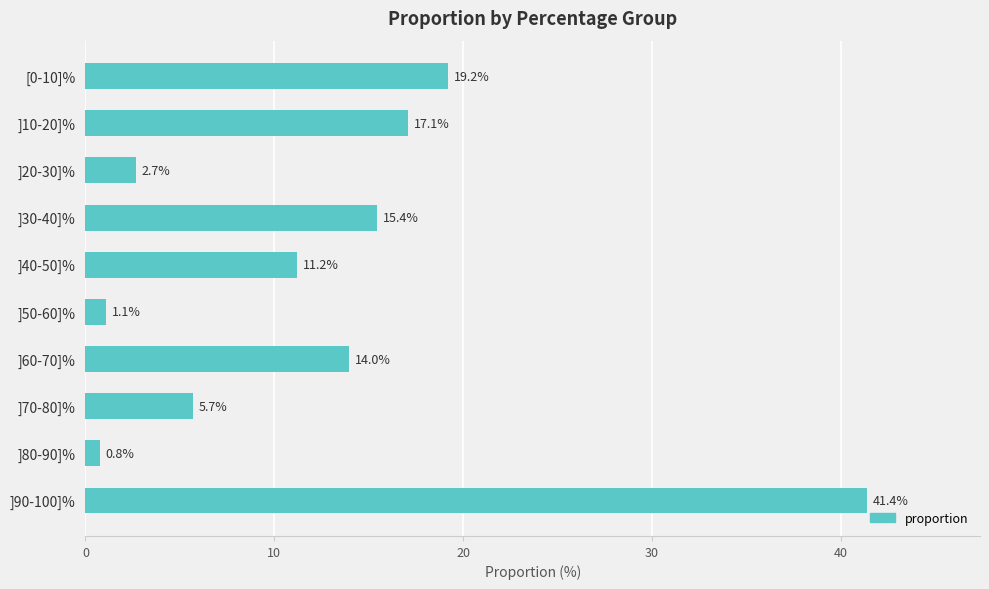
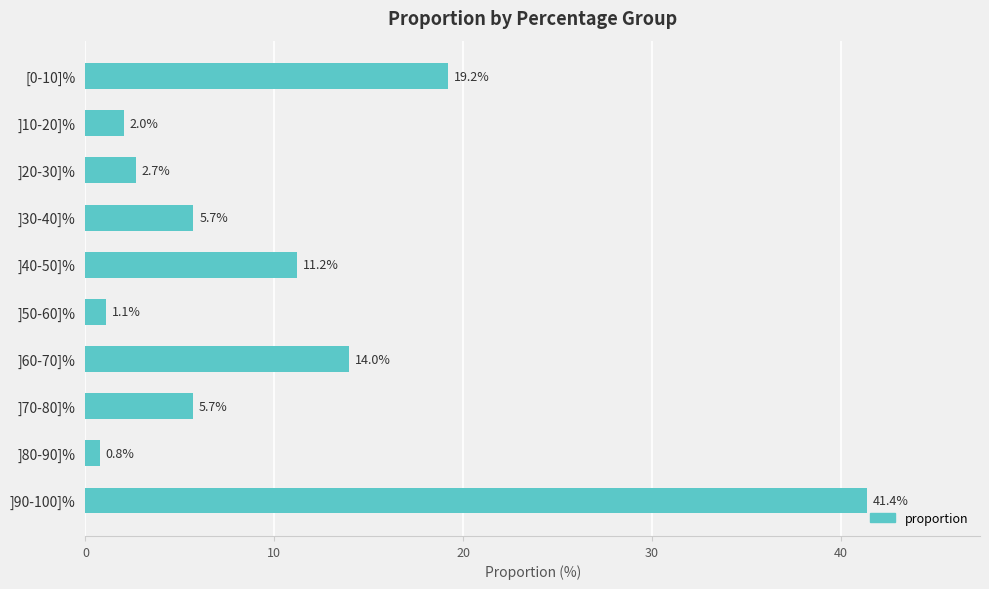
]10-20]%: 17.1% -> 2.0%
]30-40]%: 15.4% -> 5.7%
